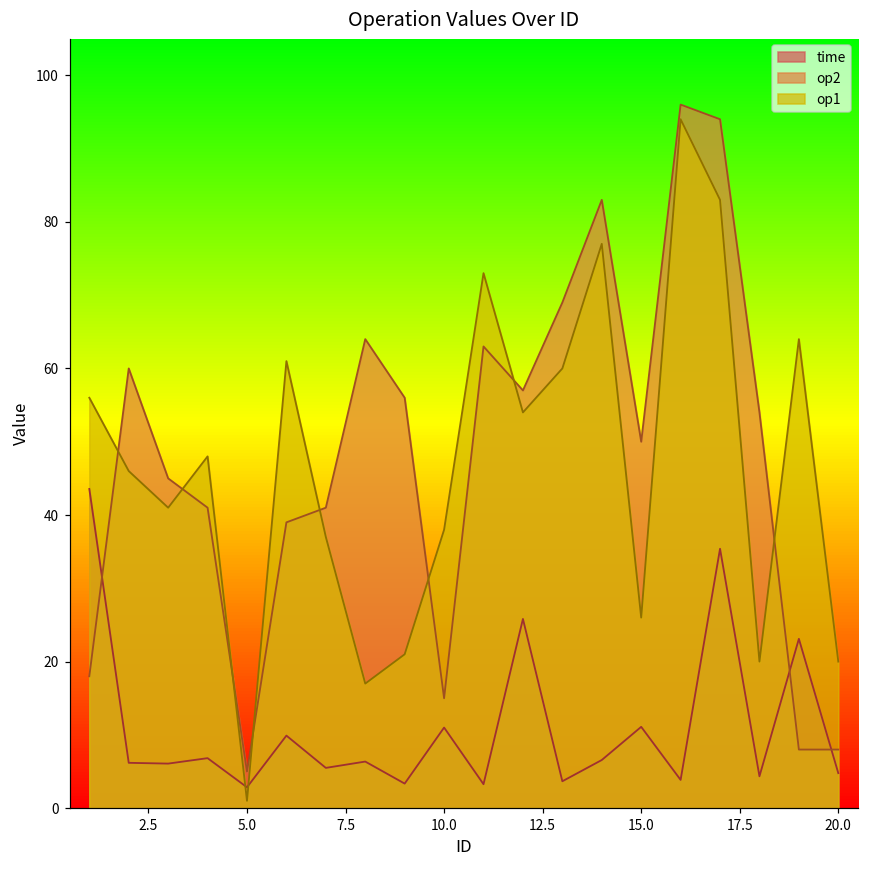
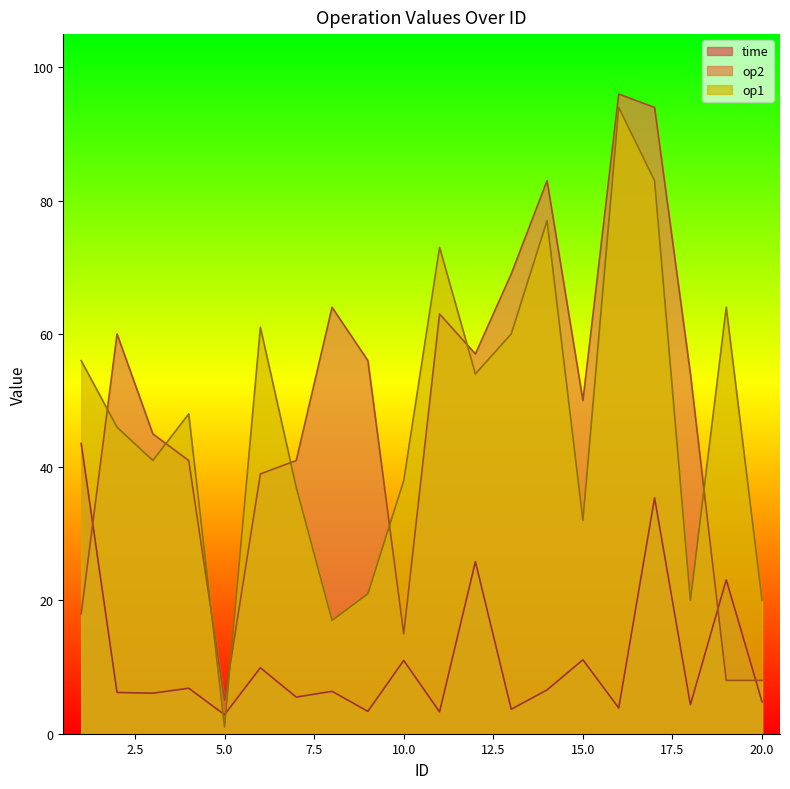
op1, 15.0: 26 -> 32
